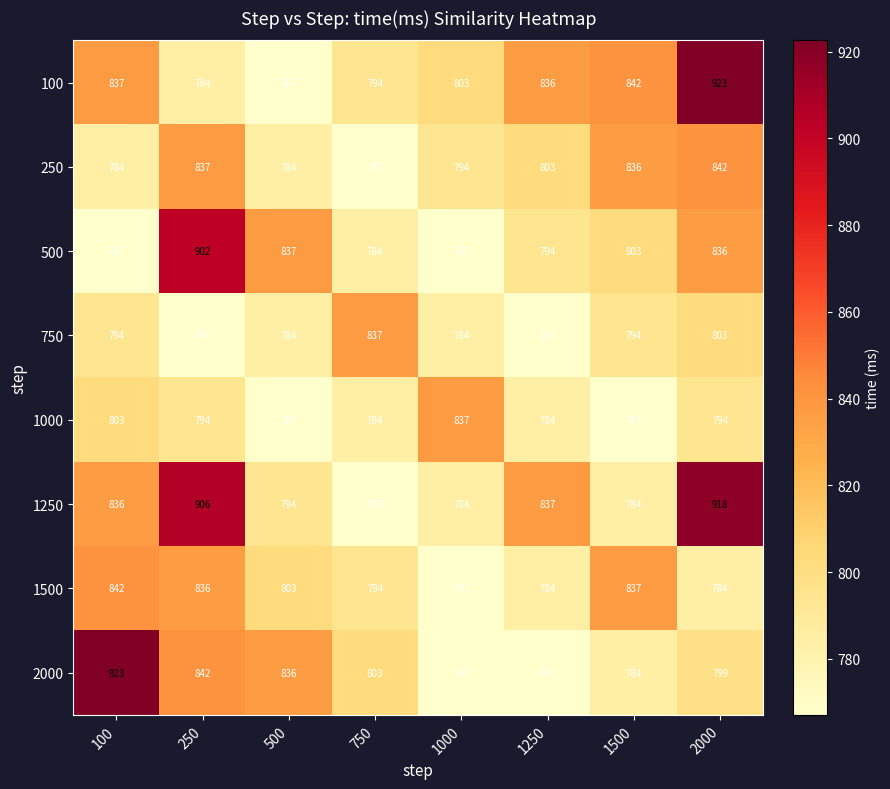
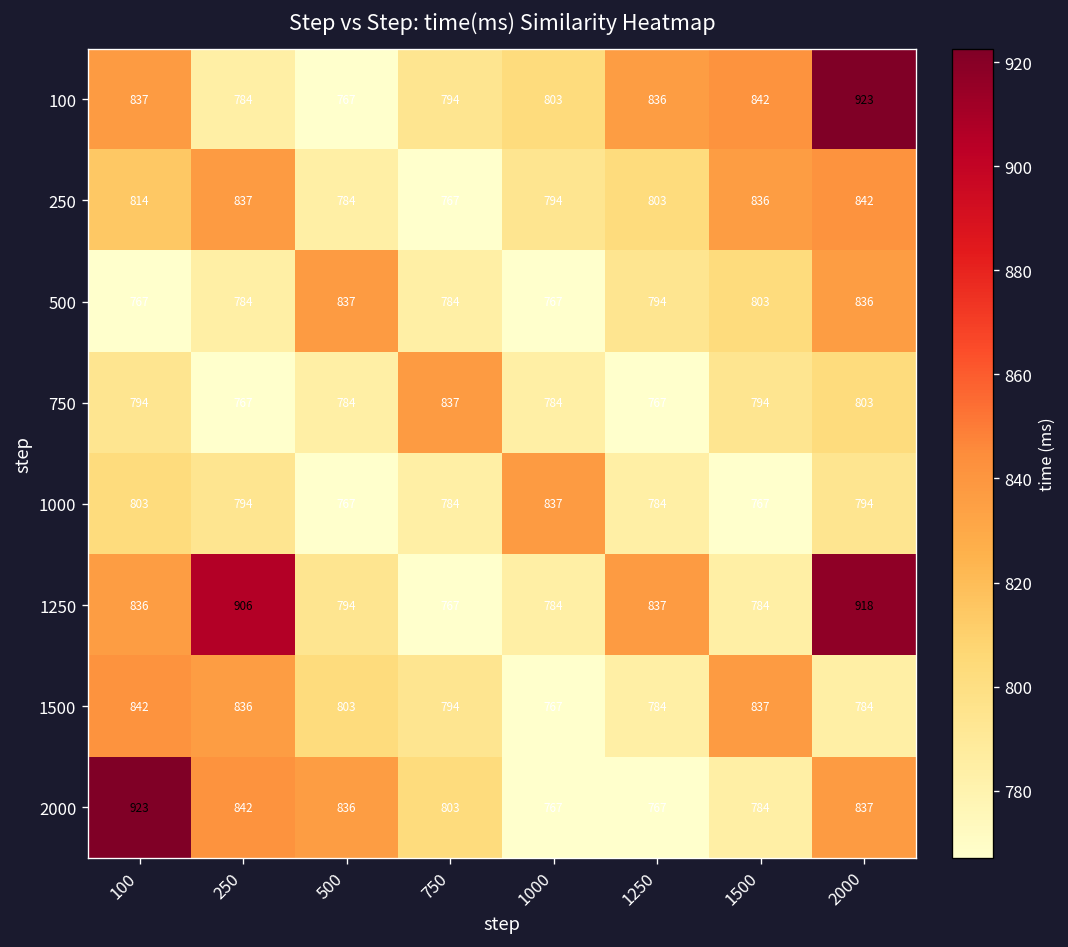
250, 100: 784 -> 814
500, 250: 902 -> 784
2000, 2000: 799 -> 837
